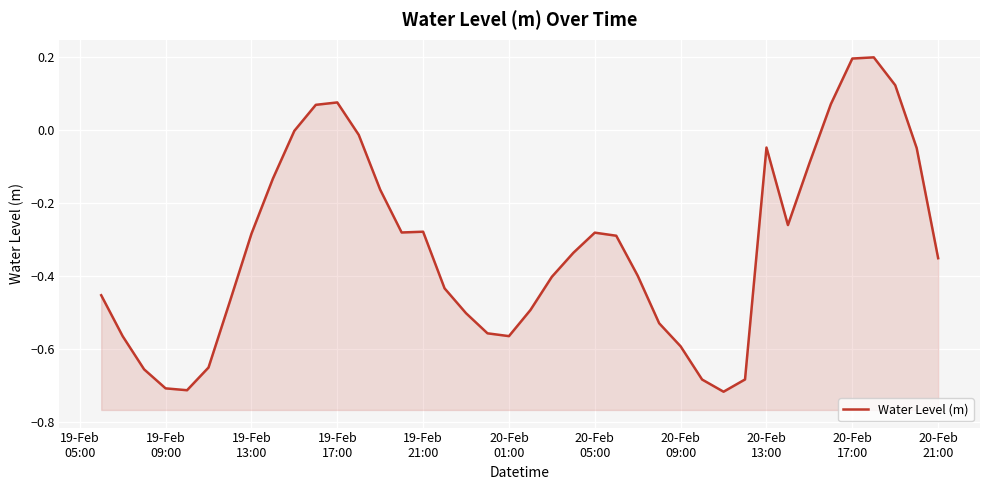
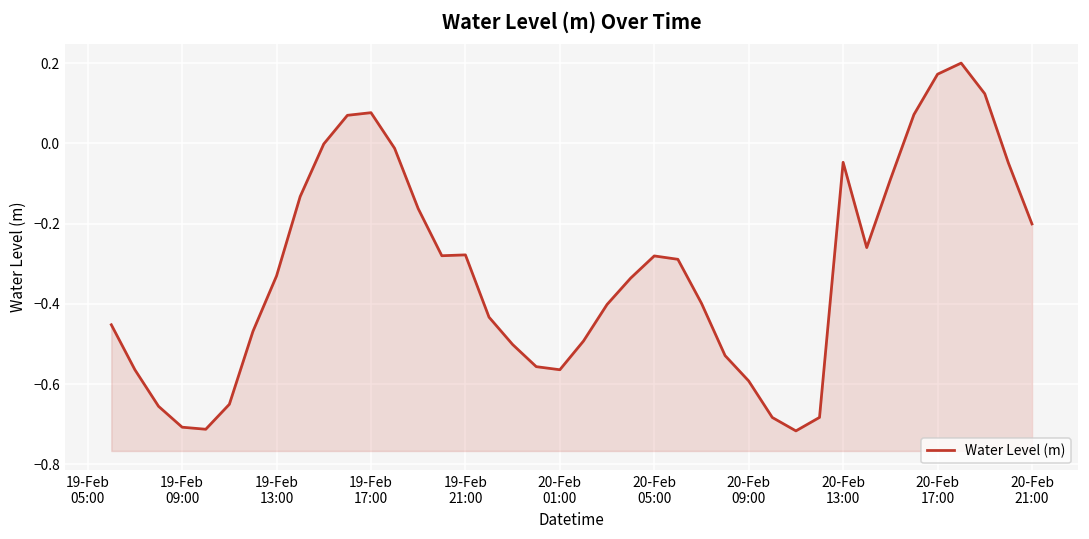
19-Feb 13:00: -0.28 -> -0.33
20-Feb 17:00: 0.20 -> 0.17
20-Feb 21:00: -0.35 -> -0.20
